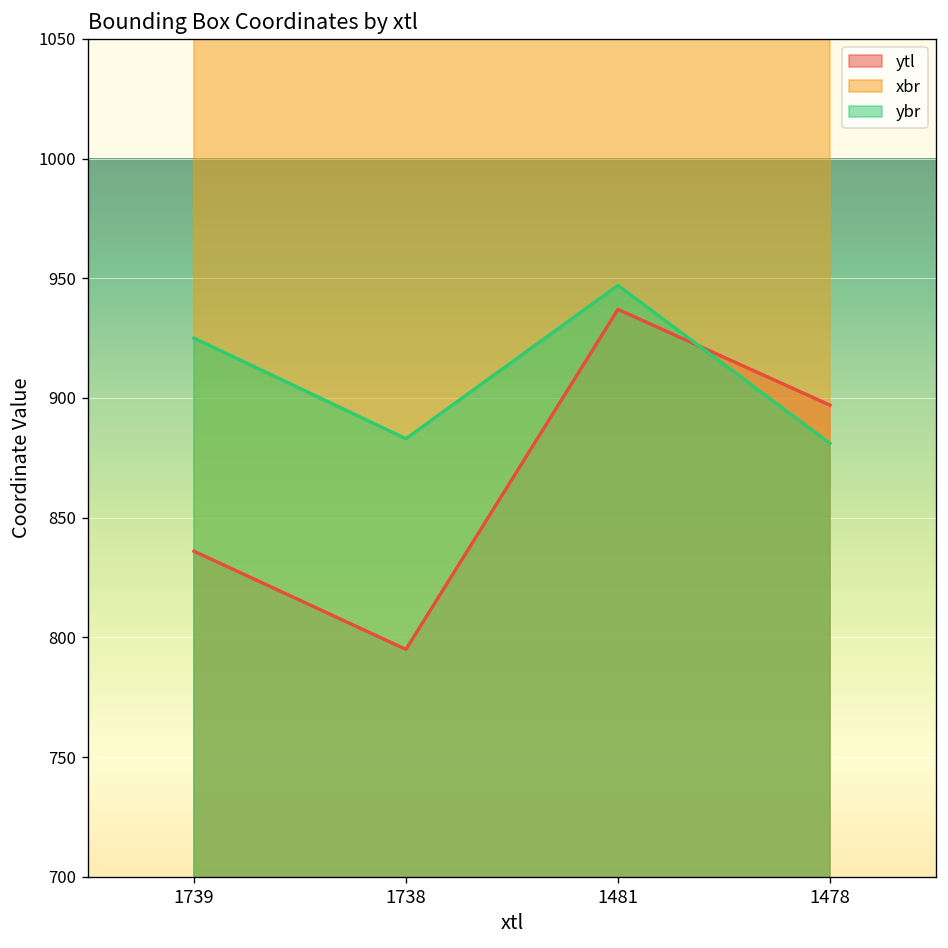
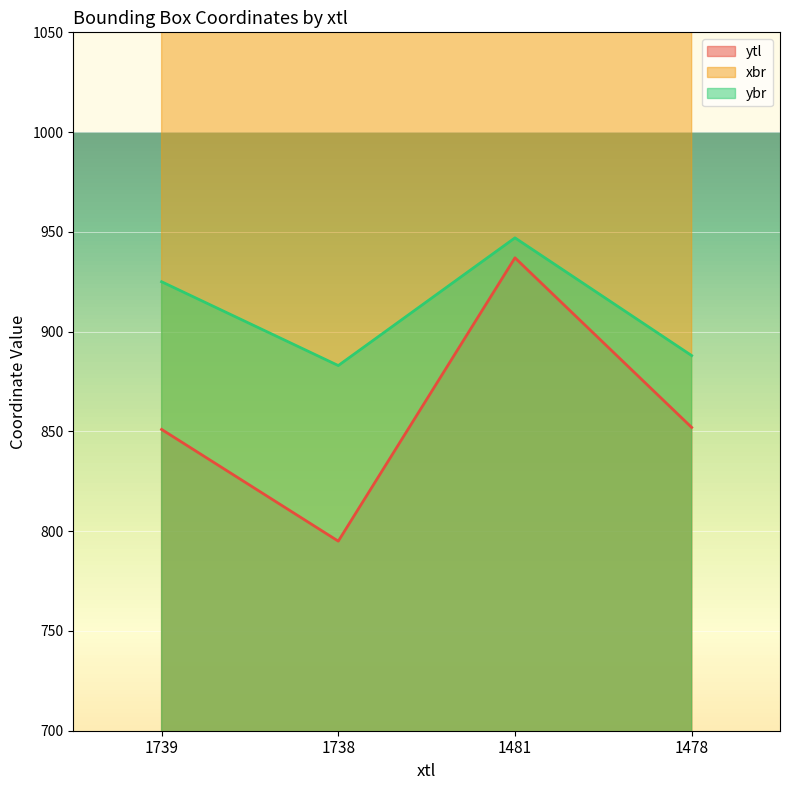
ytl, 1739: 836 -> 851
ytl, 1478: 897 -> 852
ybr, 1478: 881 -> 888
